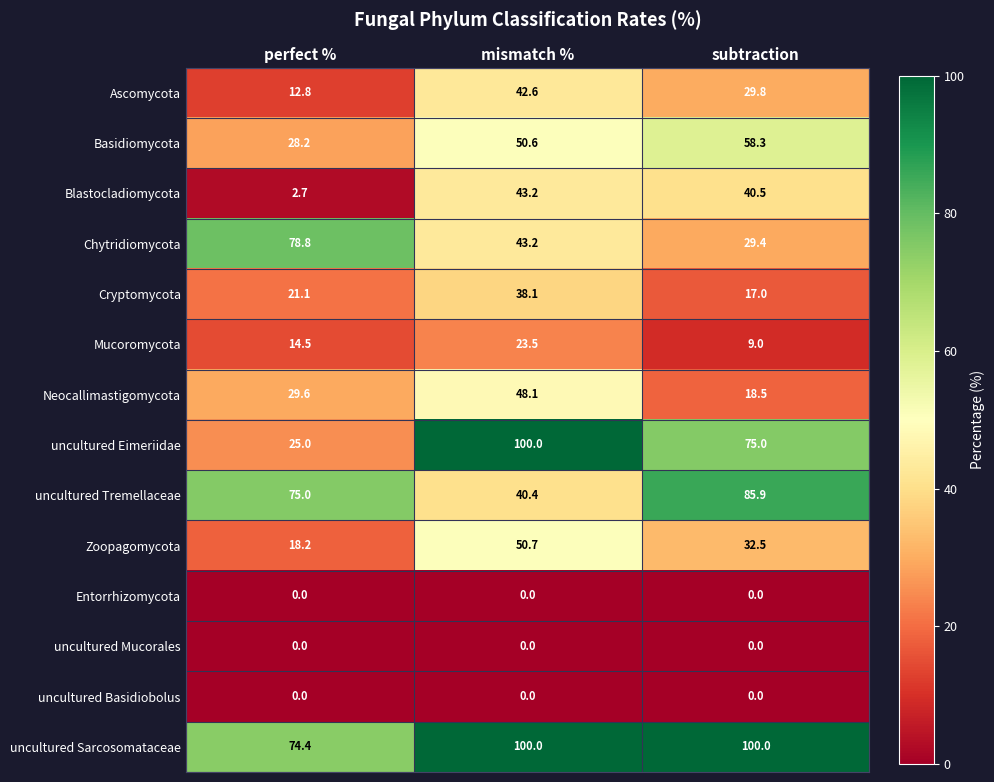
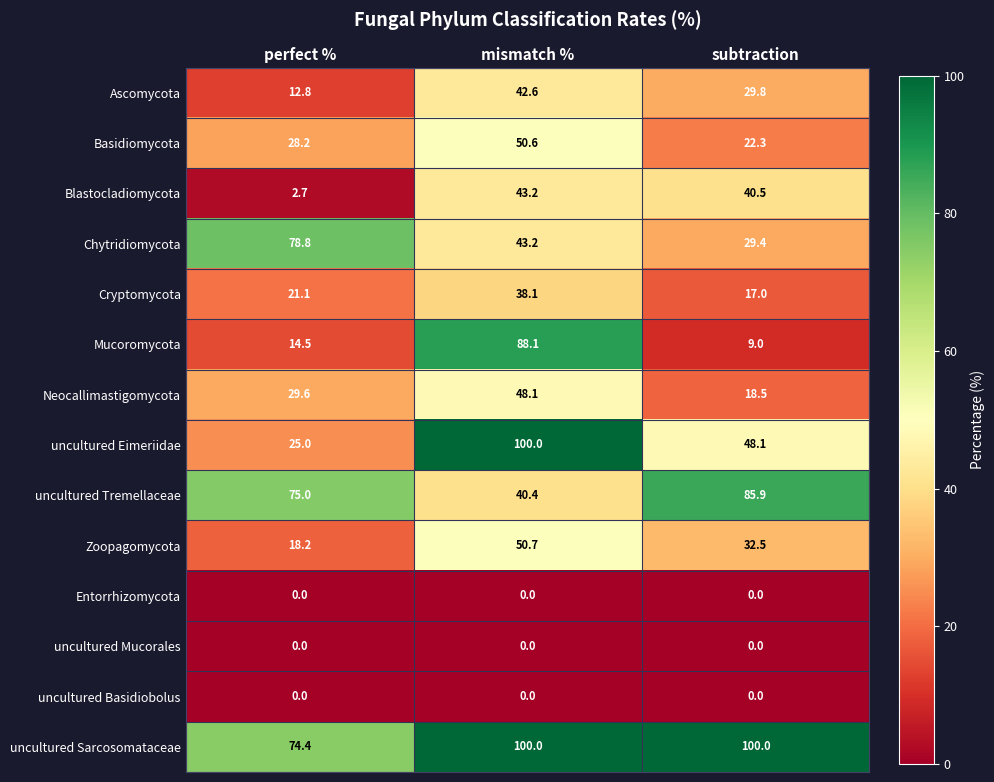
Basidiomycota, subtraction: 58.3 -> 22.3
Mucoromycota, mismatch %: 23.5 -> 88.1
uncultured Eimeriidae, subtraction: 75.0 -> 48.1
